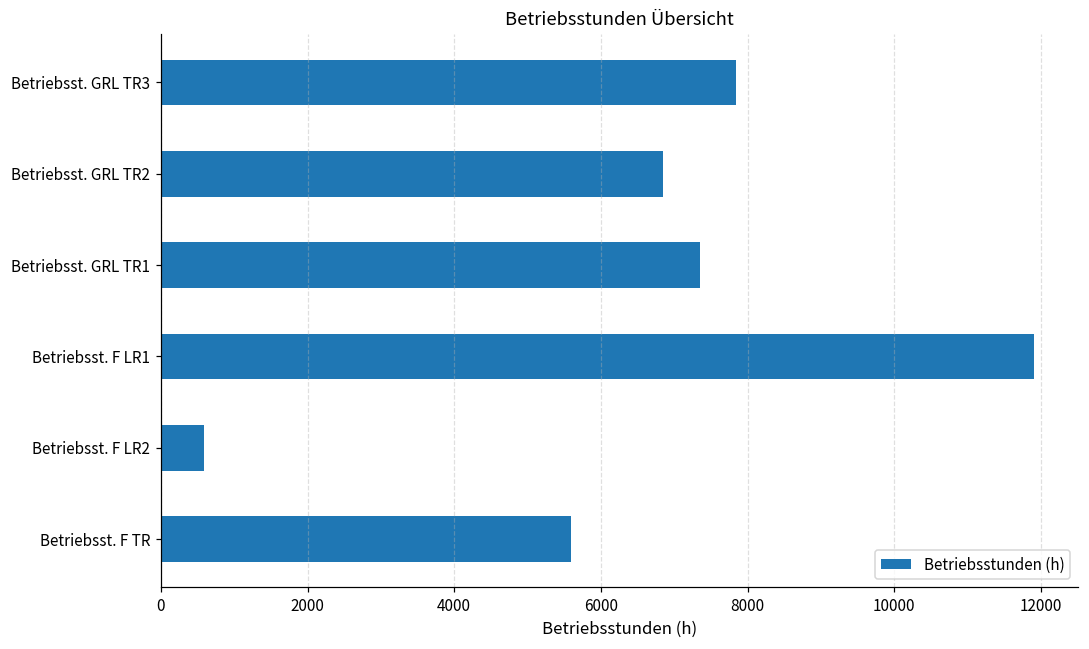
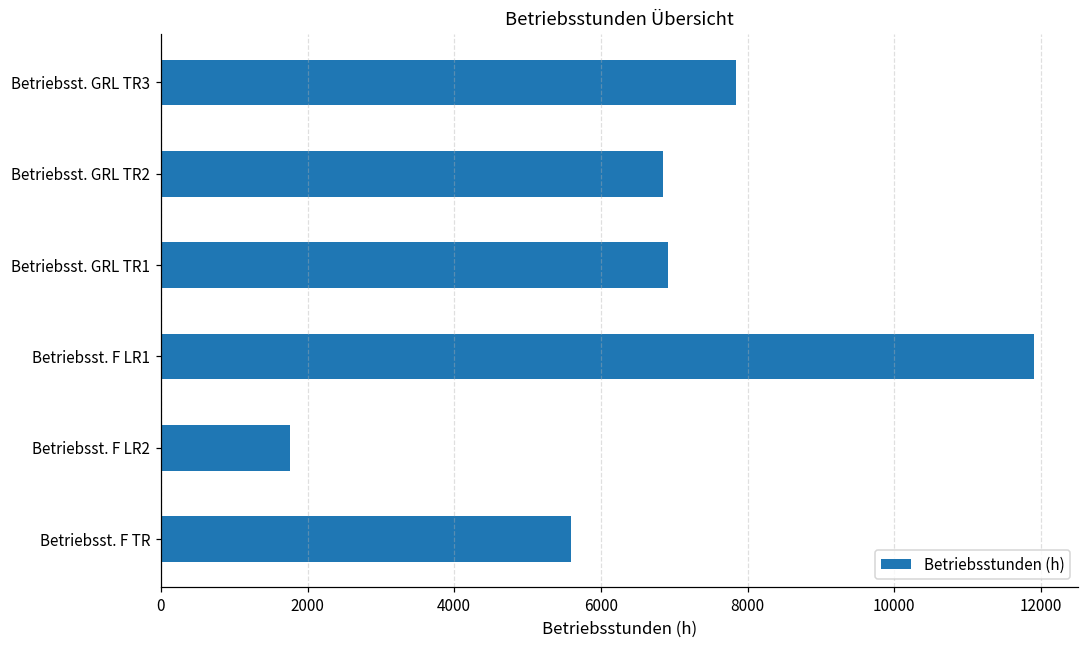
Betriebsst. GRL TR1: 7400 -> 6900
Betriebsst. F LR2: 600 -> 1800
